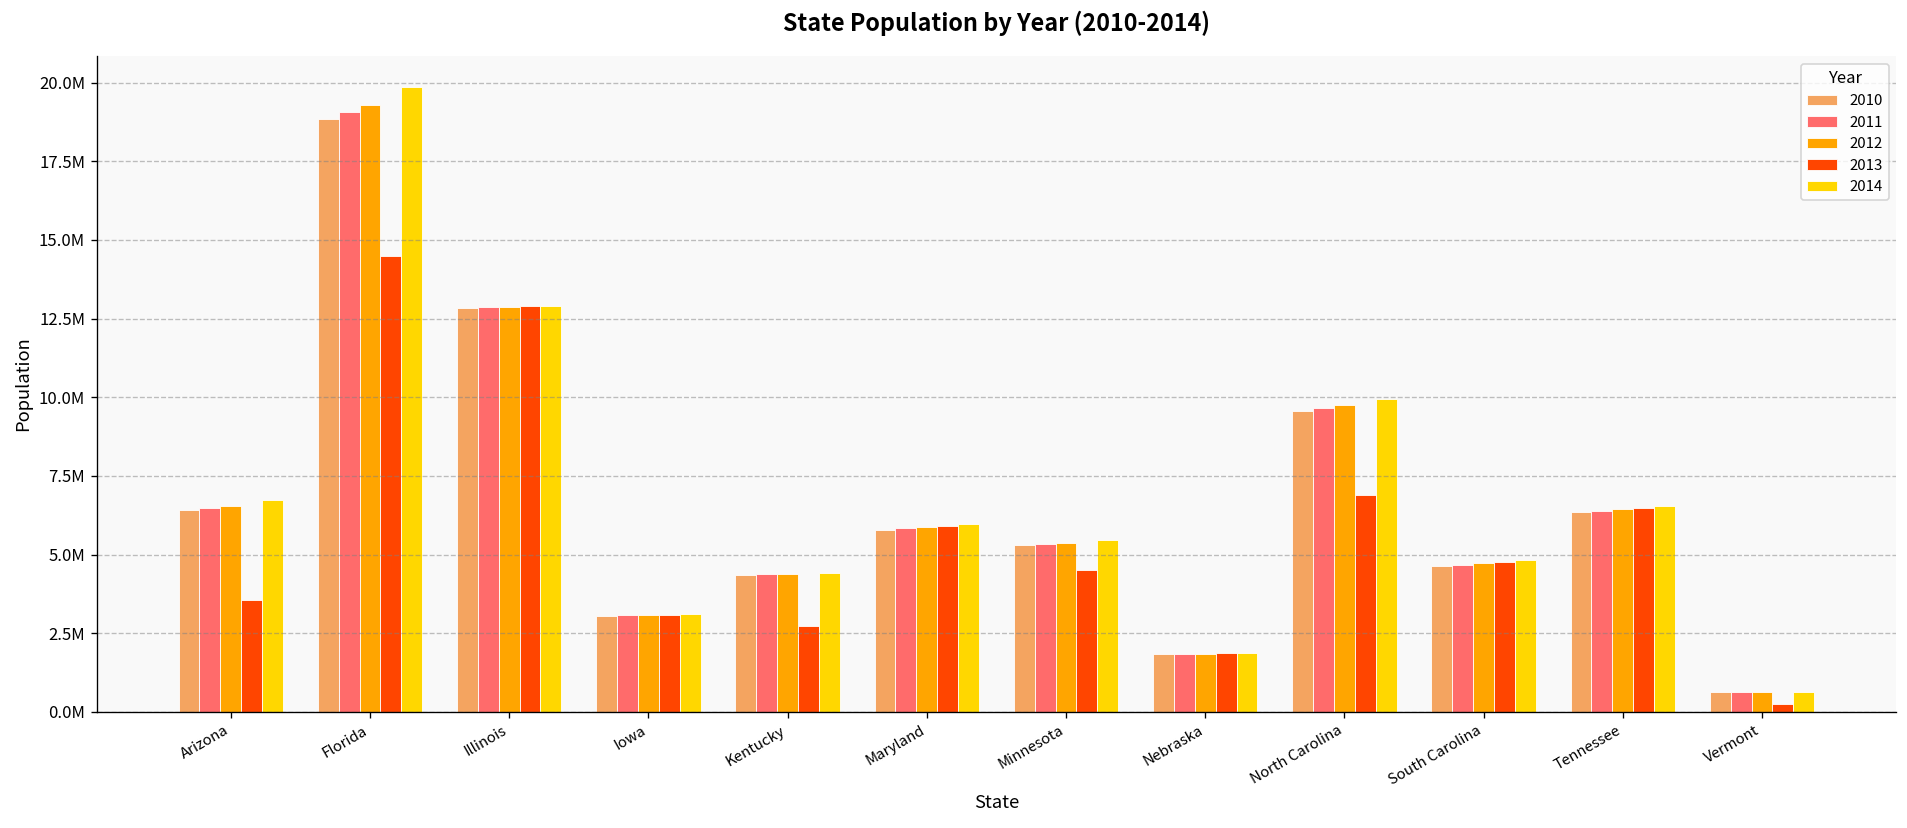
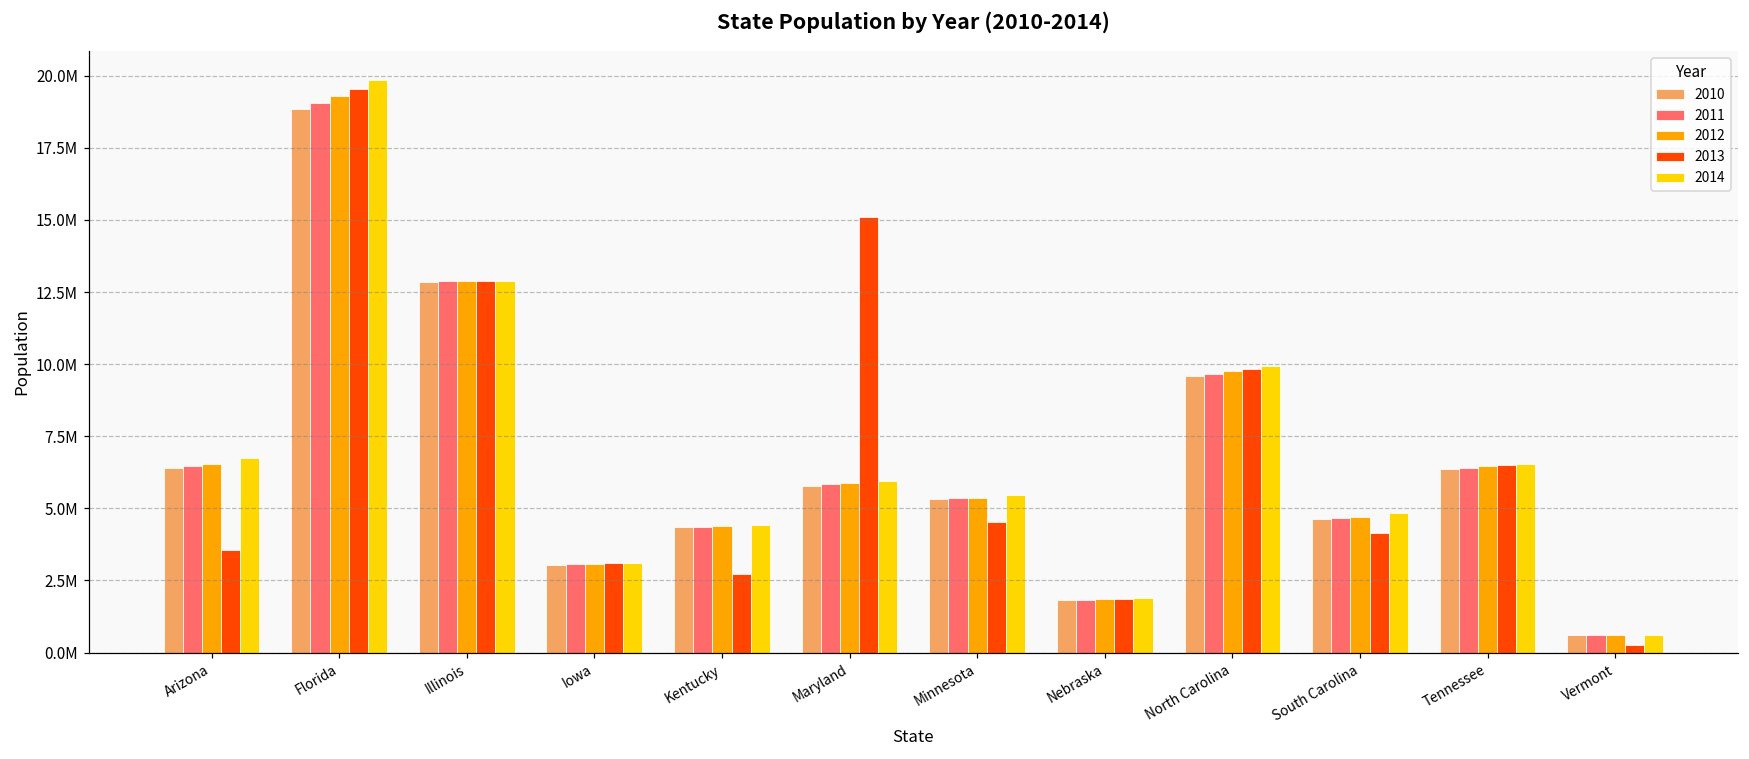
2013, Florida: 14500000 -> 19500000
2013, Maryland: 5900000 -> 15100000
2013, North Carolina: 6900000 -> 9800000
2013, South Carolina: 4800000 -> 4200000
